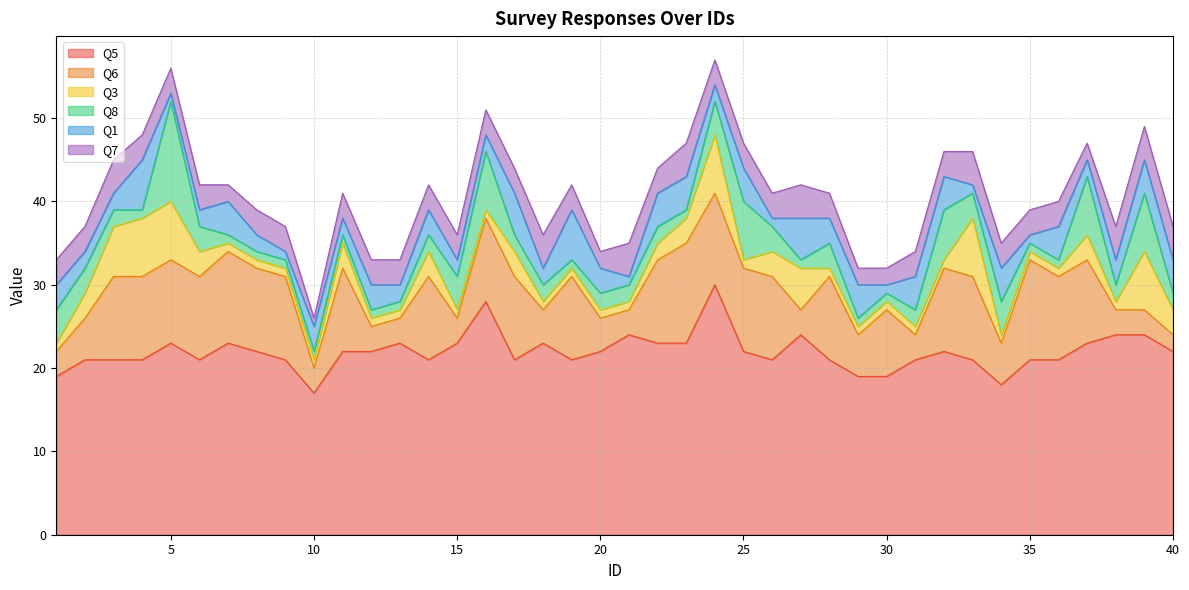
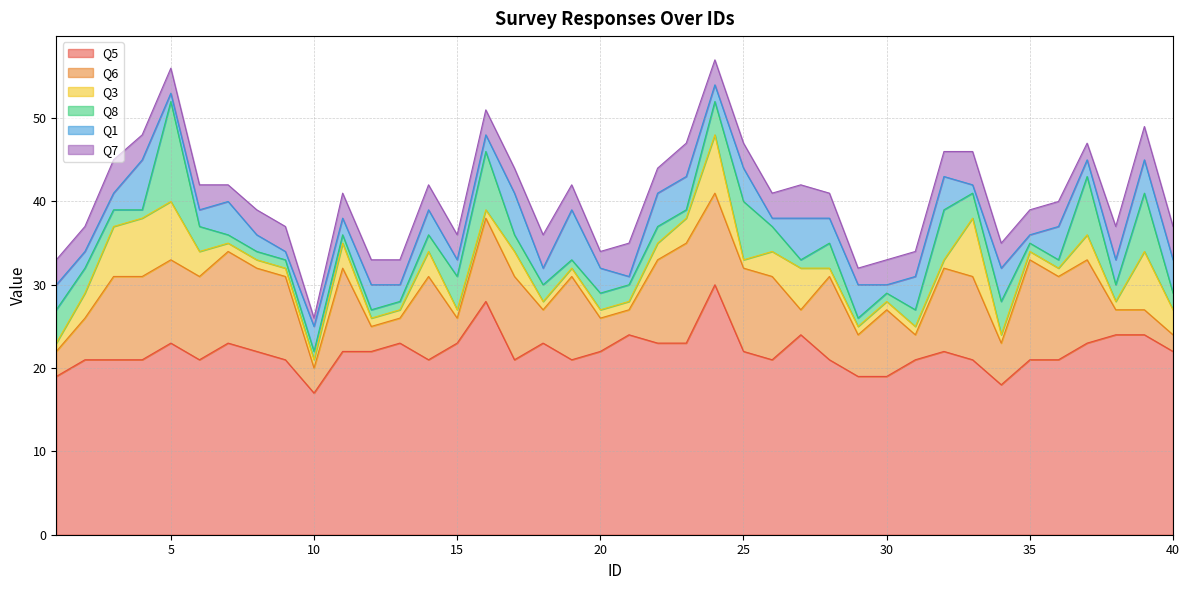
Q7, 30: 2 -> 3
